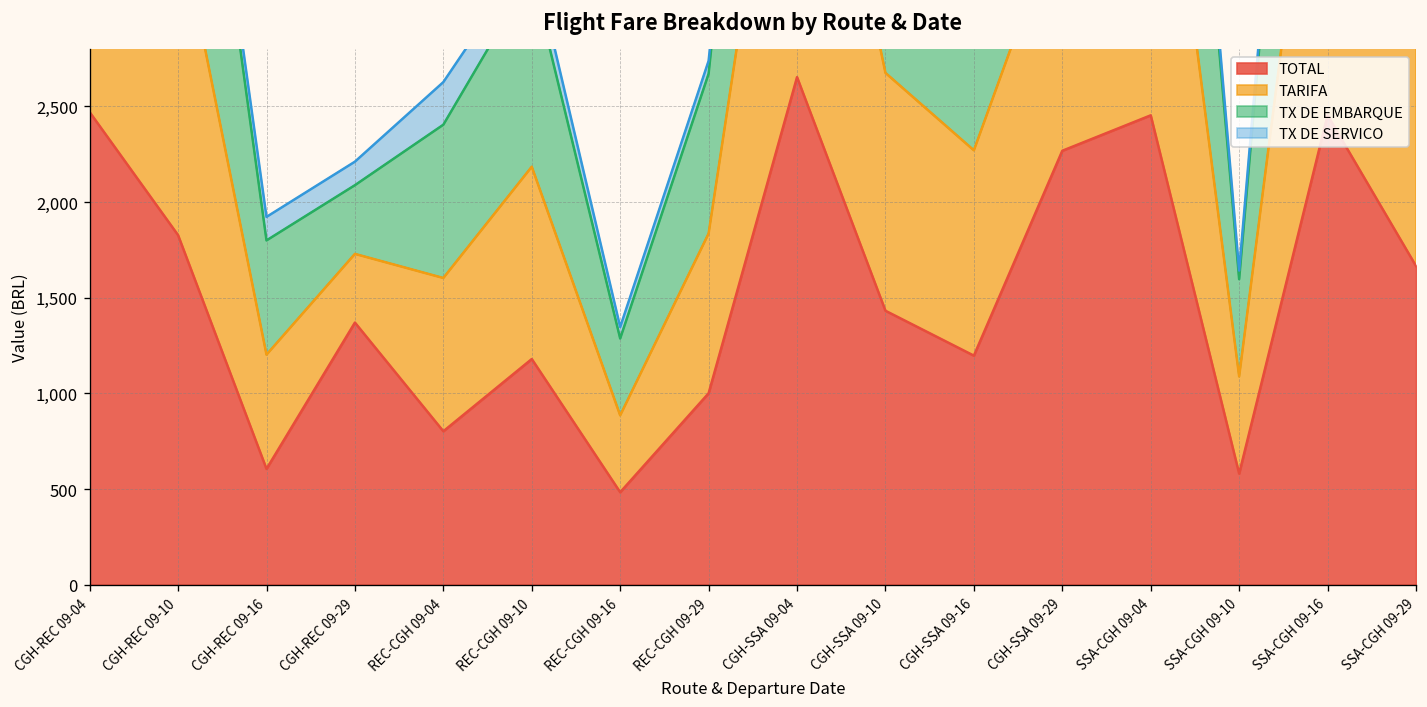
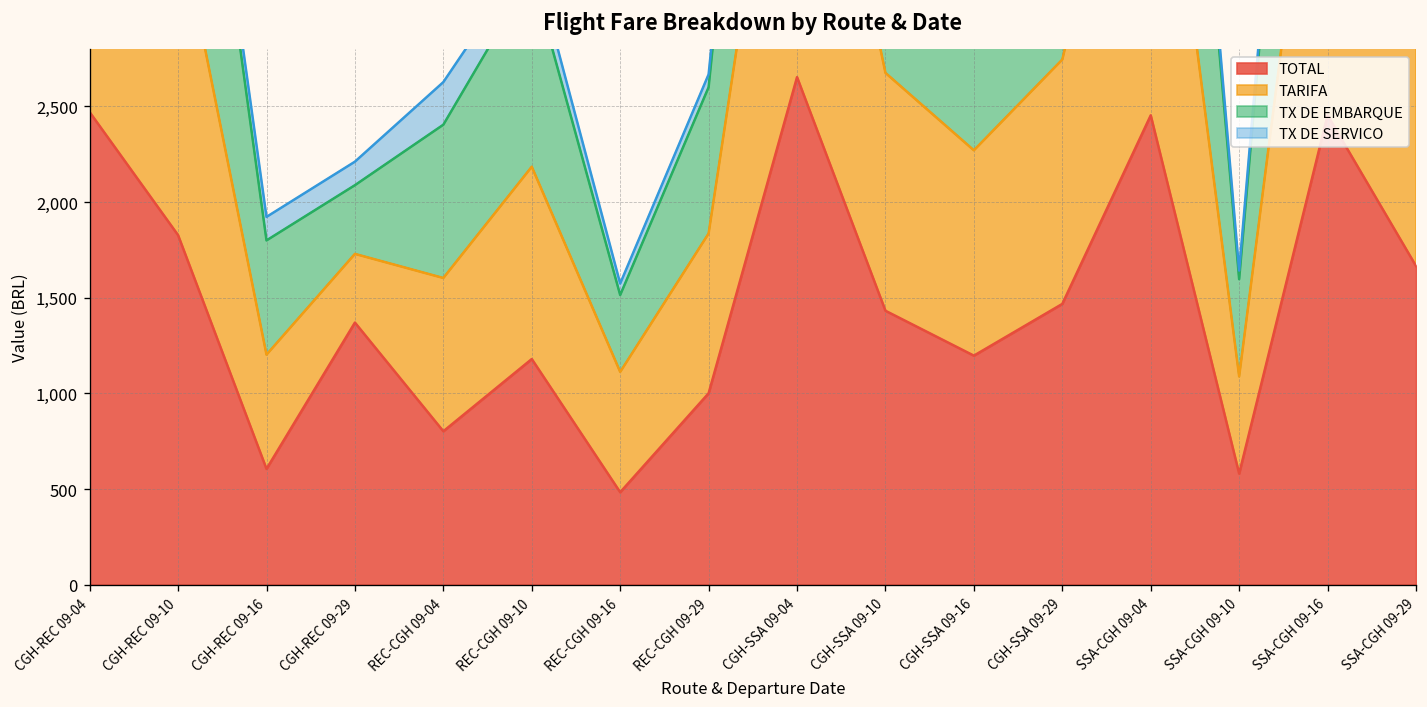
TARIFA, REC-CGH 09-16: 400 -> 630
TX DE EMBARQUE, REC-CGH 09-29: 840 -> 760
TOTAL, CGH-SSA 09-29: 2,270 -> 1,470
